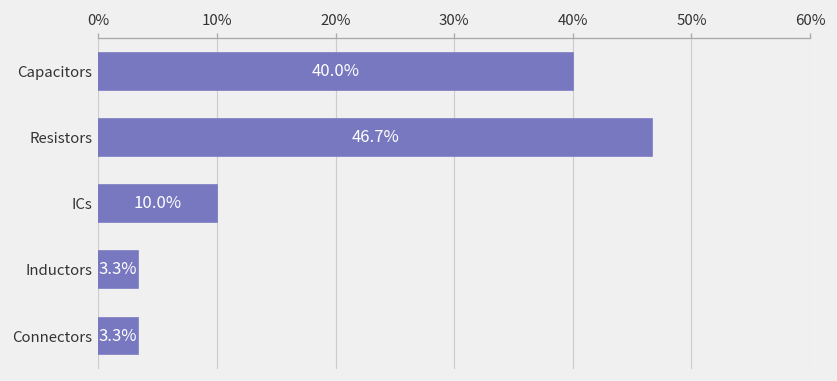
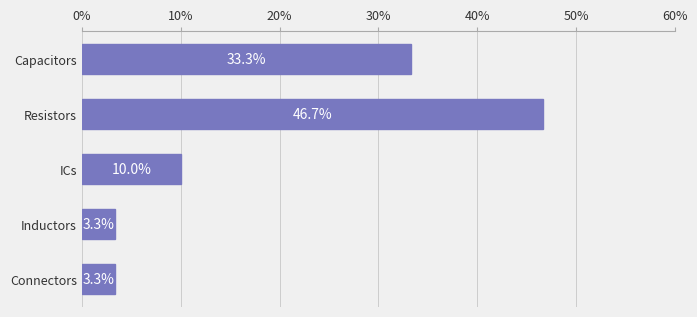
Capacitors: 40.0% -> 33.3%
